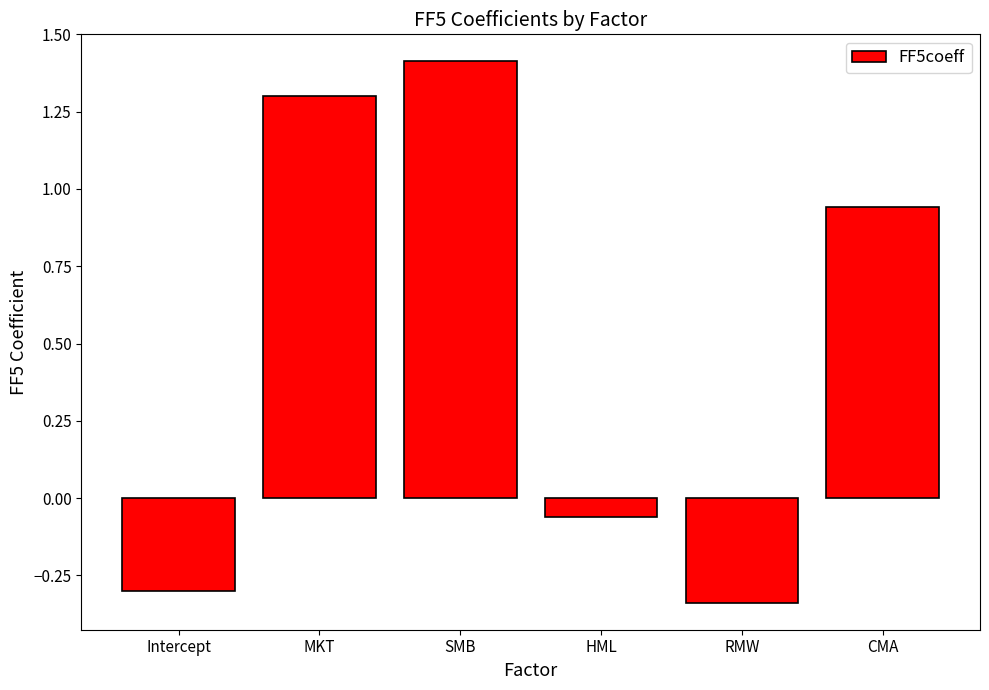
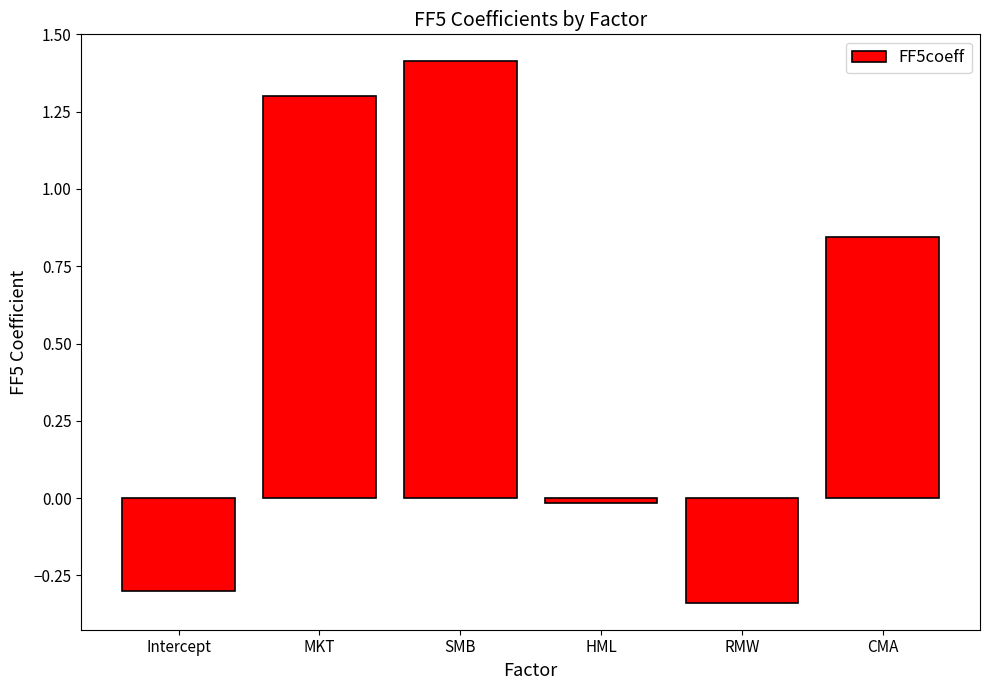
HML: -0.06 -> -0.02
CMA: 0.94 -> 0.85
